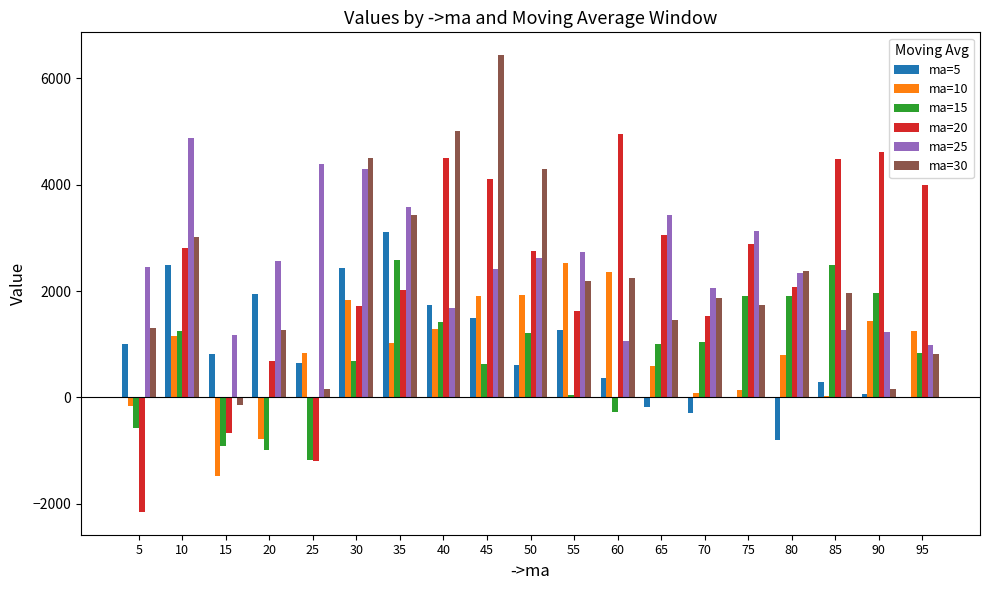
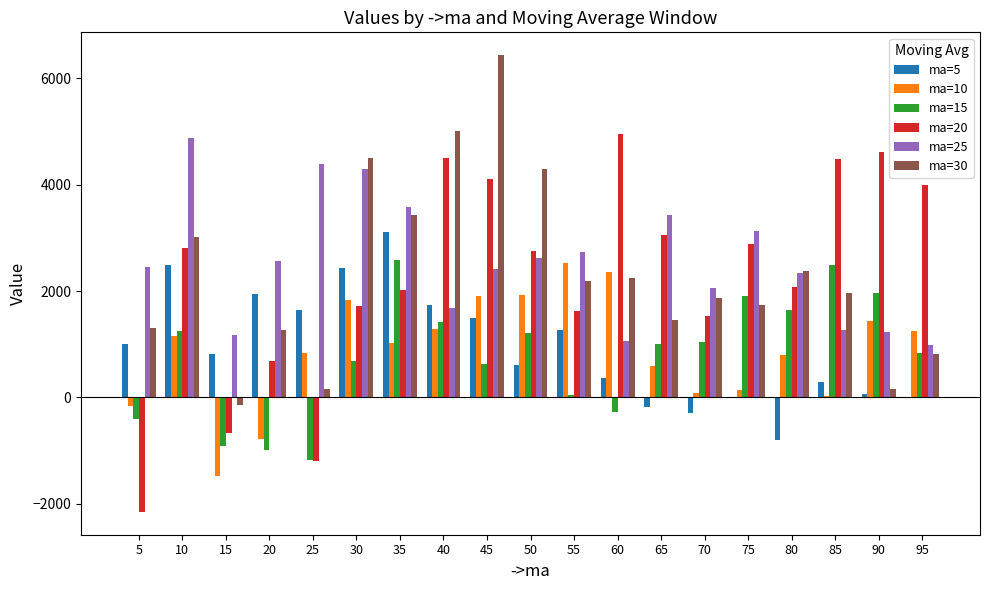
ma=15, 5: -600 -> -400
ma=5, 25: 600 -> 1700
ma=15, 80: 1900 -> 1600
